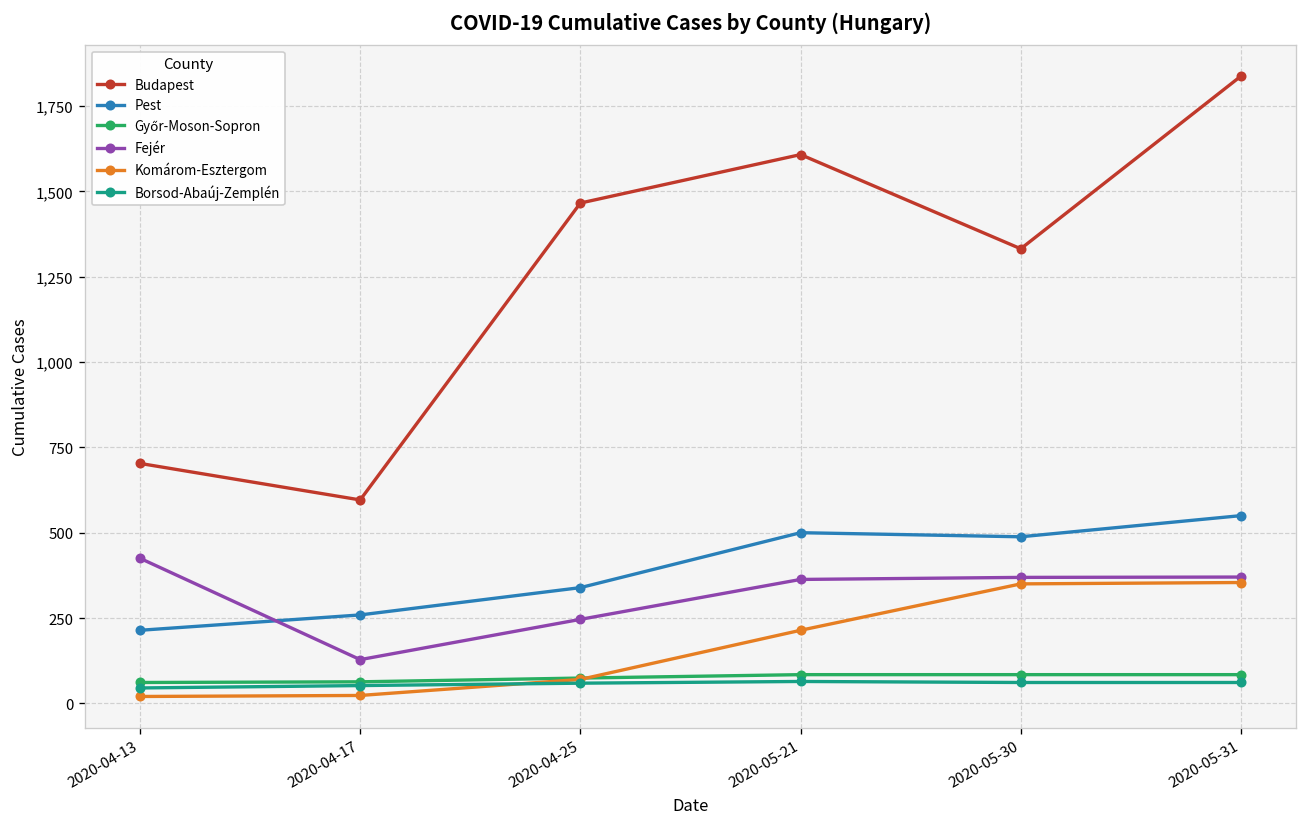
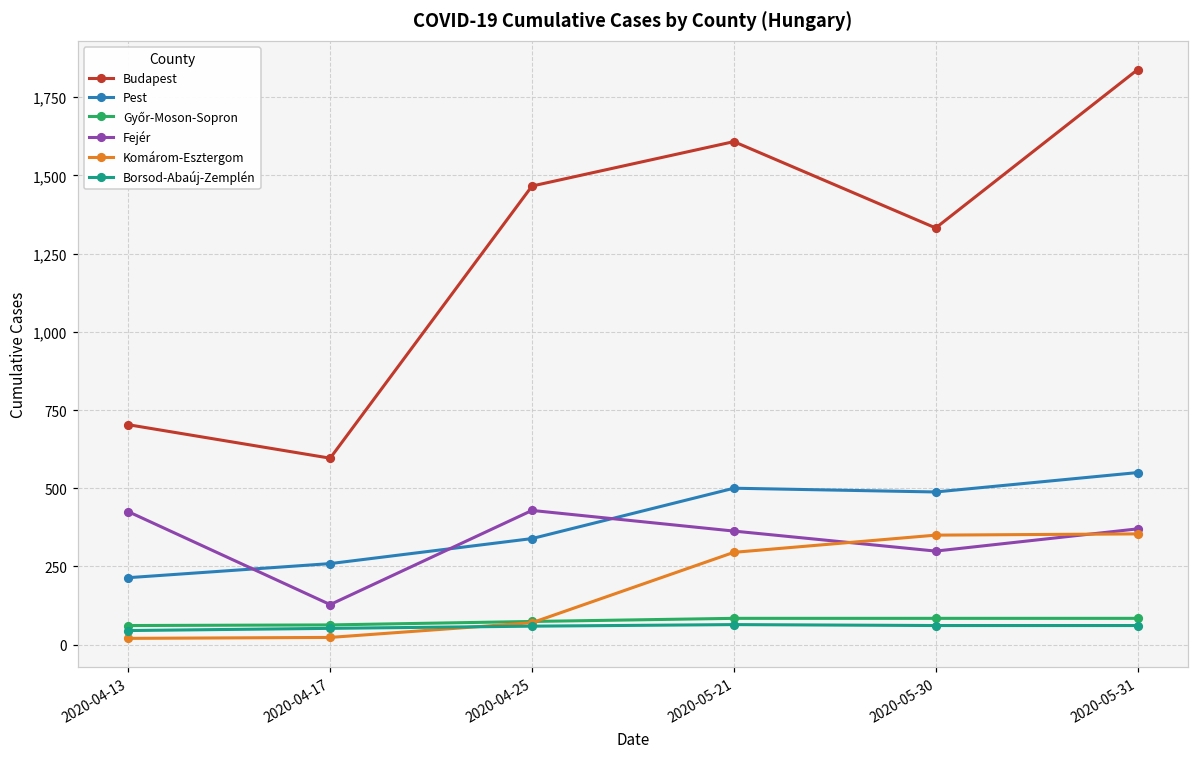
Fejér, 2020-04-25: 250 -> 430
Komárom-Esztergom, 2020-05-21: 210 -> 300
Fejér, 2020-05-30: 370 -> 300
